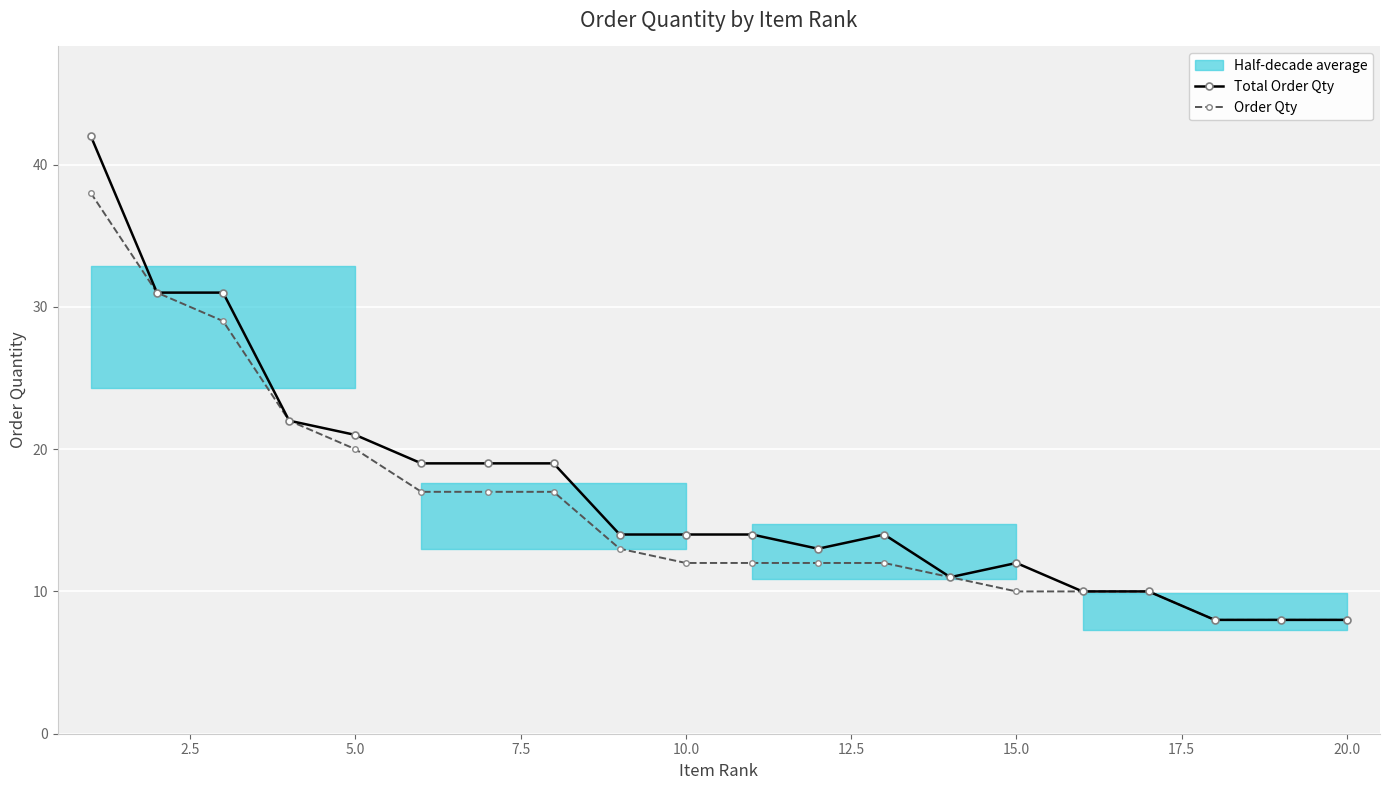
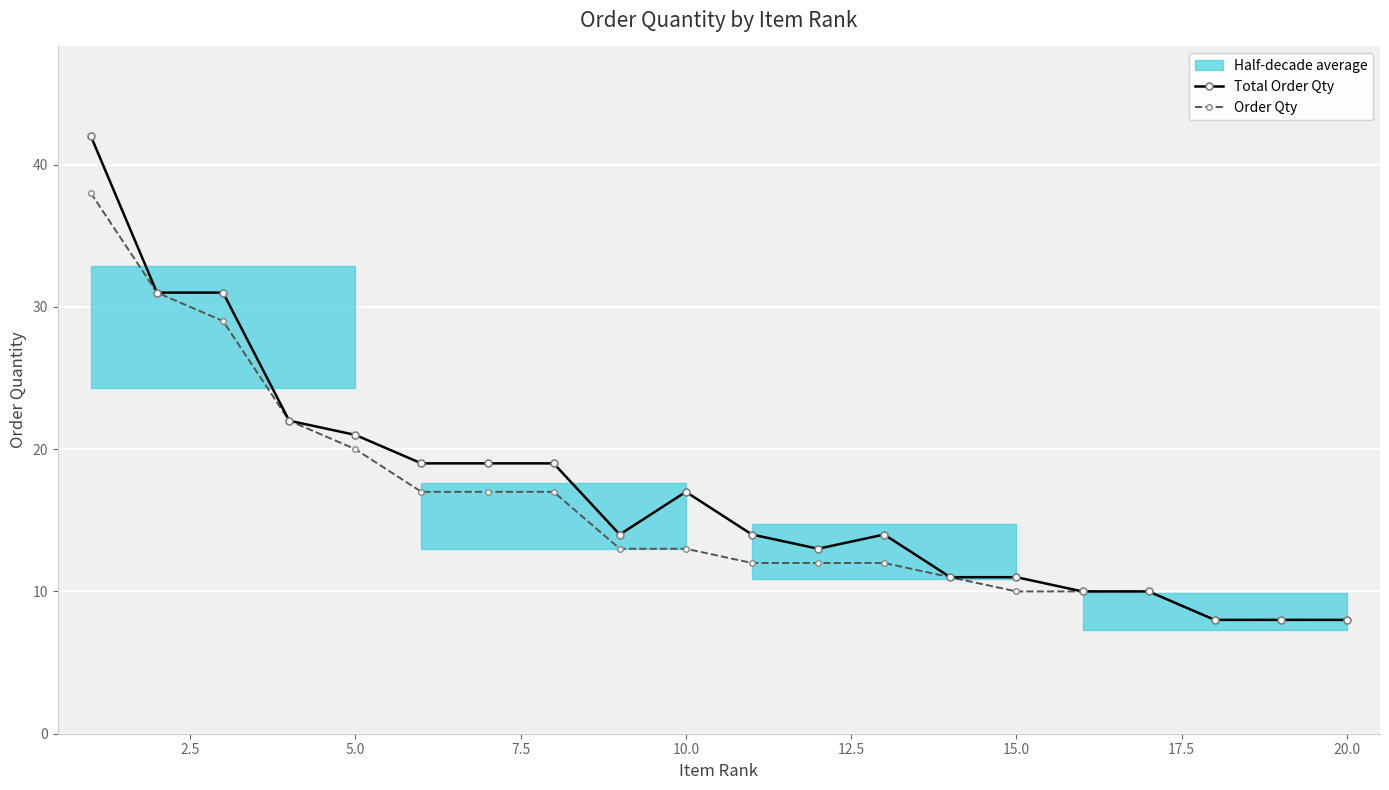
Total Order Qty, 10.0: 14 -> 17
Order Qty, 10.0: 12 -> 13
Total Order Qty, 15.0: 12 -> 11
